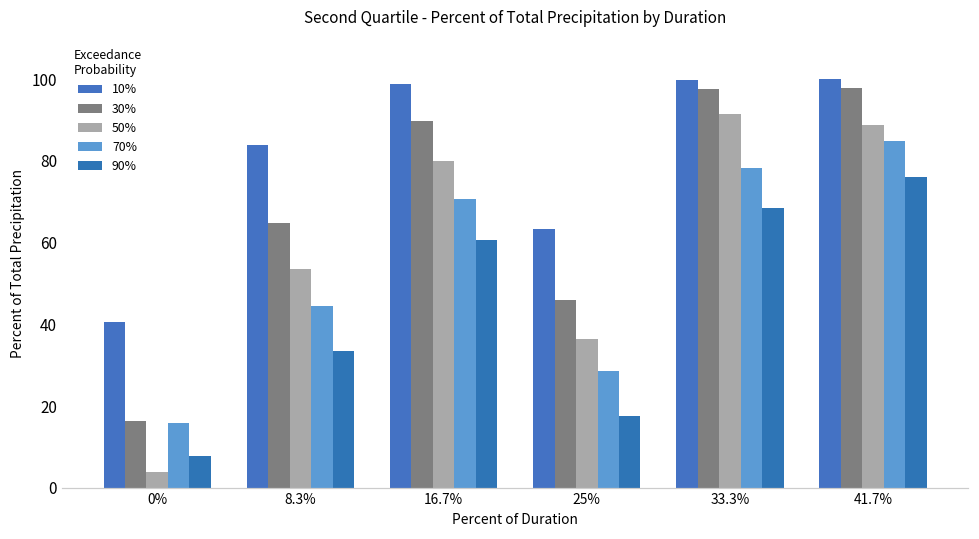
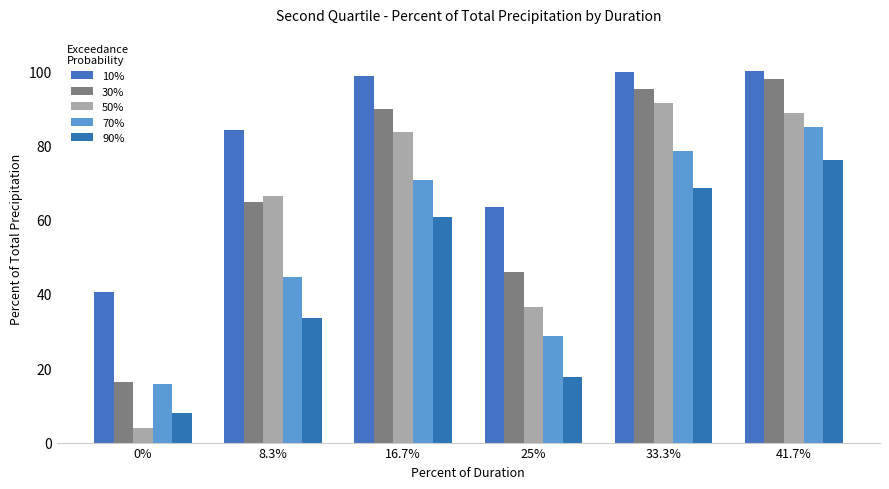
50%, 8.3%: 54 -> 67
50%, 16.7%: 80 -> 84
30%, 33.3%: 98 -> 95
